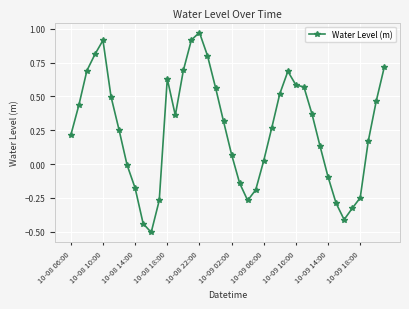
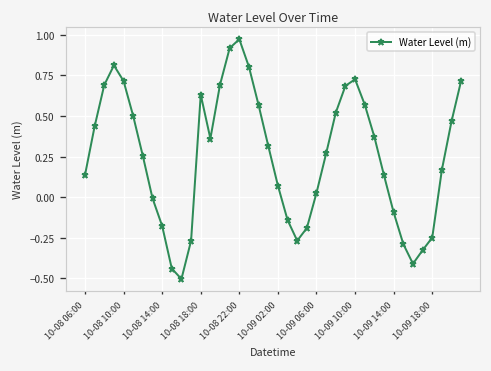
10-08 06:00: 0.21 -> 0.14
10-08 10:00: 0.92 -> 0.72
10-09 10:00: 0.58 -> 0.73
